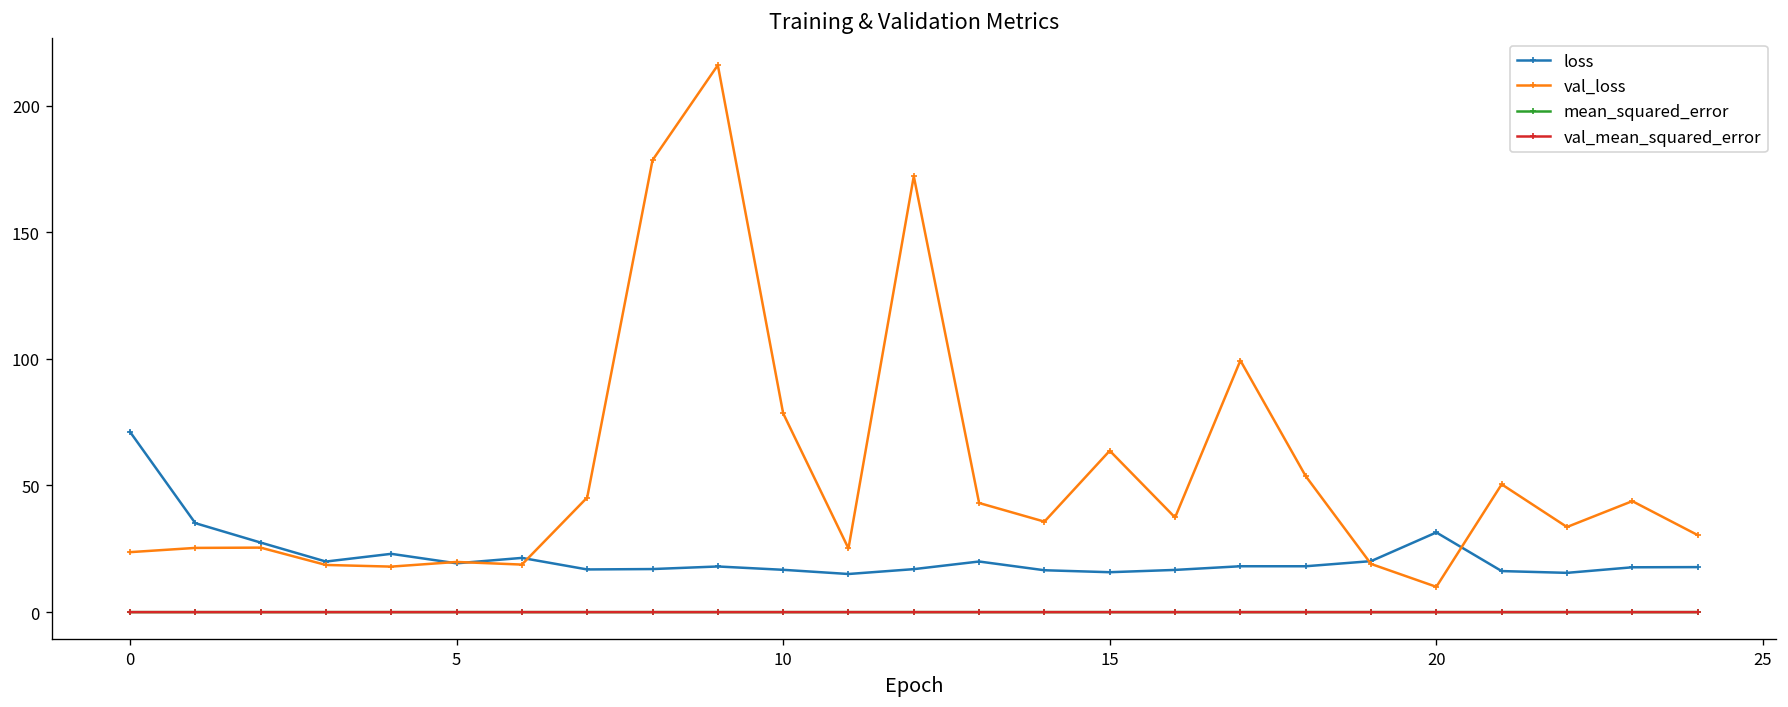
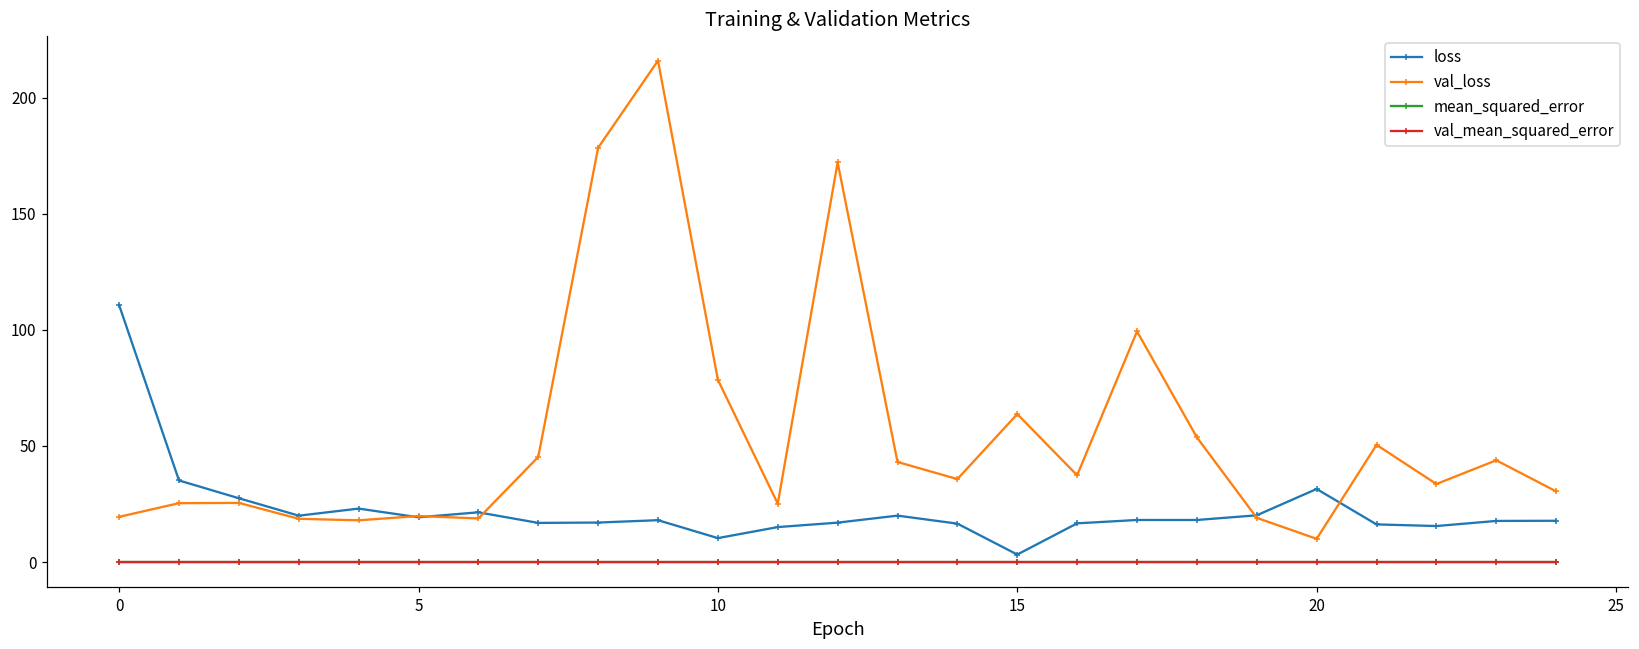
loss, 0: 71 -> 111
val_loss, 0: 24 -> 19
loss, 10: 17 -> 10
loss, 15: 16 -> 3
